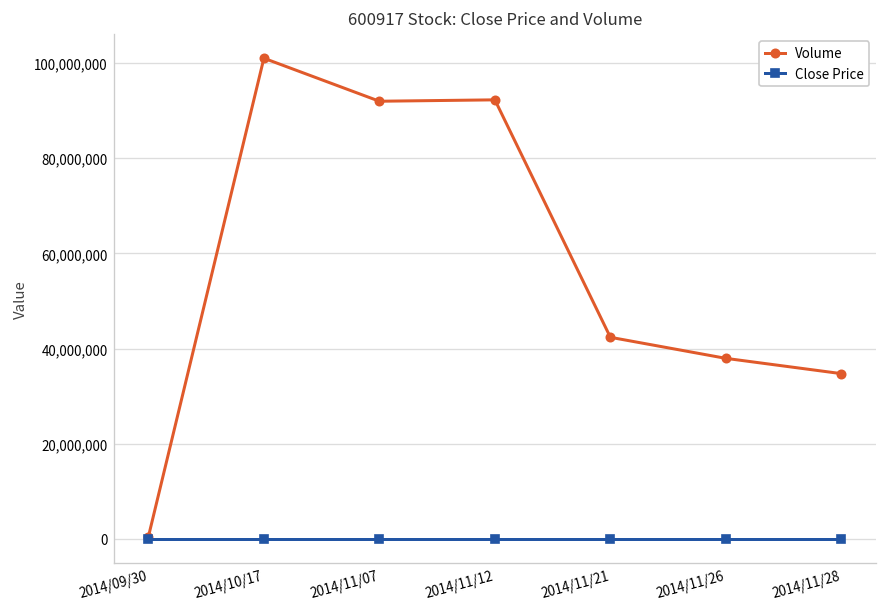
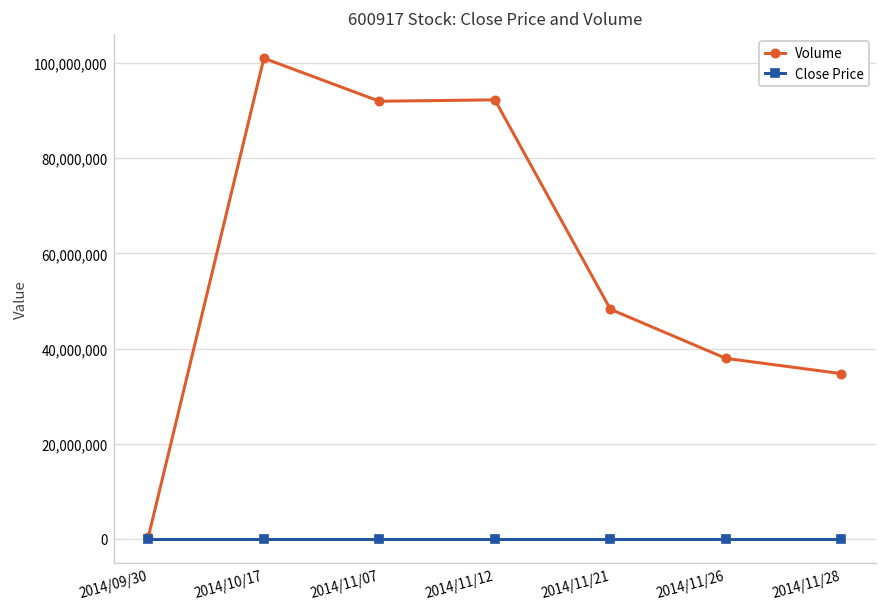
Volume, 2014/11/21: 42,000,000 -> 48,000,000
